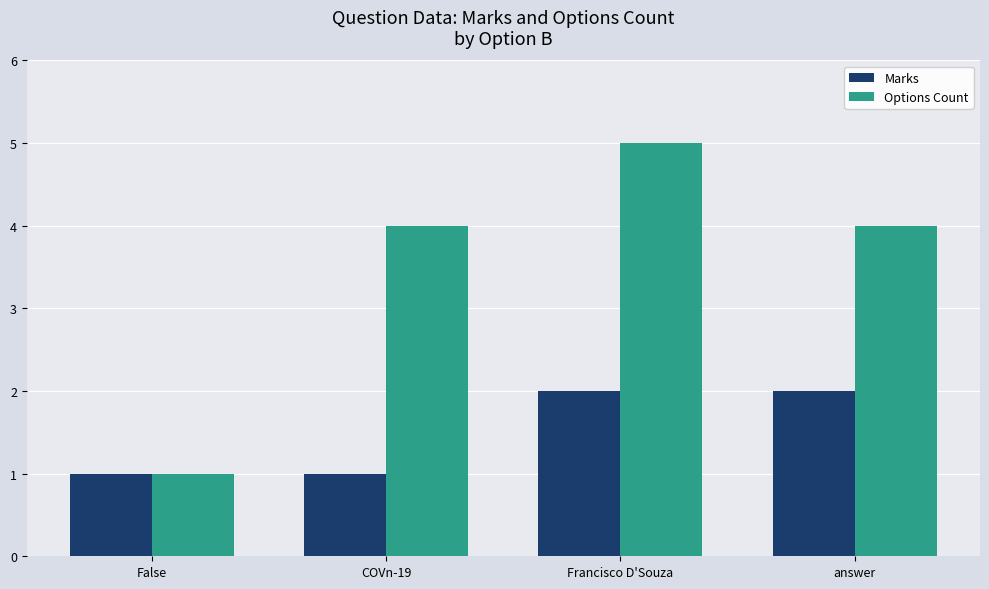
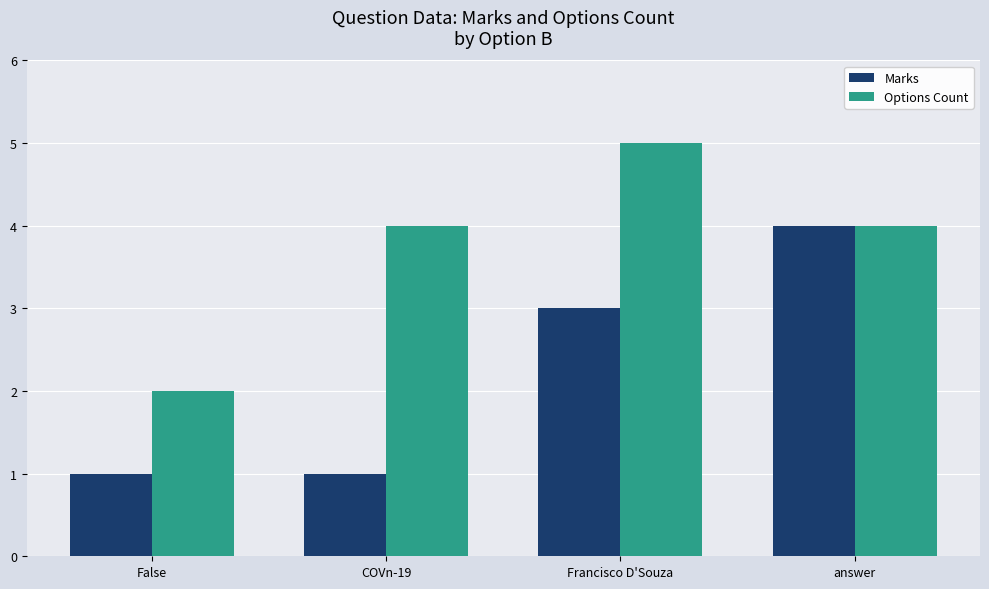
Options Count, False: 1 -> 2
Marks, Francisco D'Souza: 2 -> 3
Marks, answer: 2 -> 4
